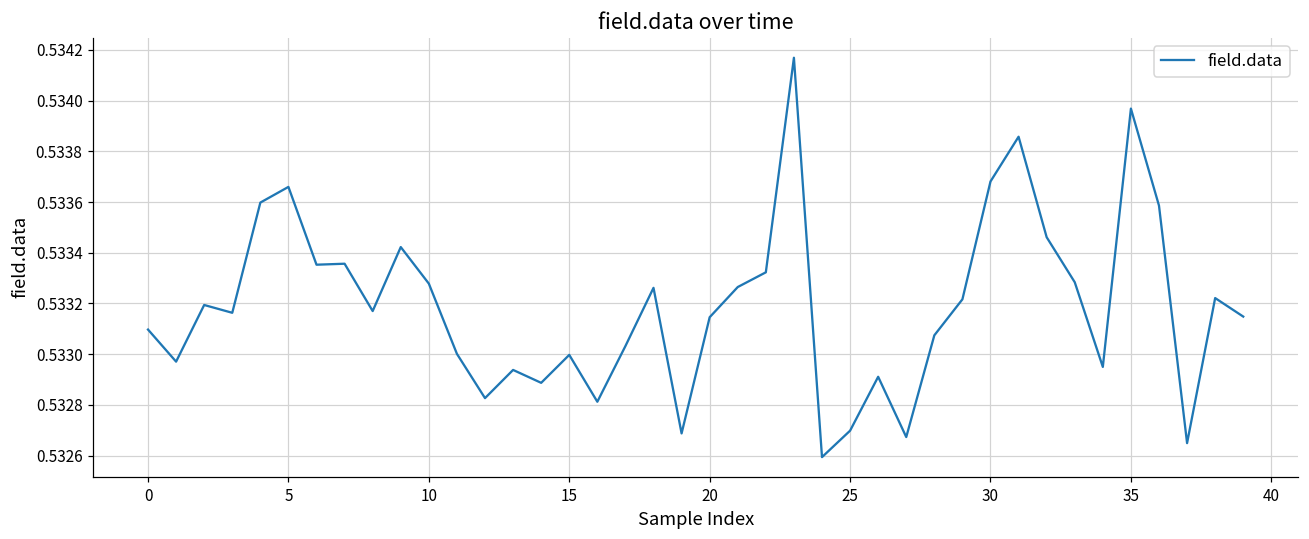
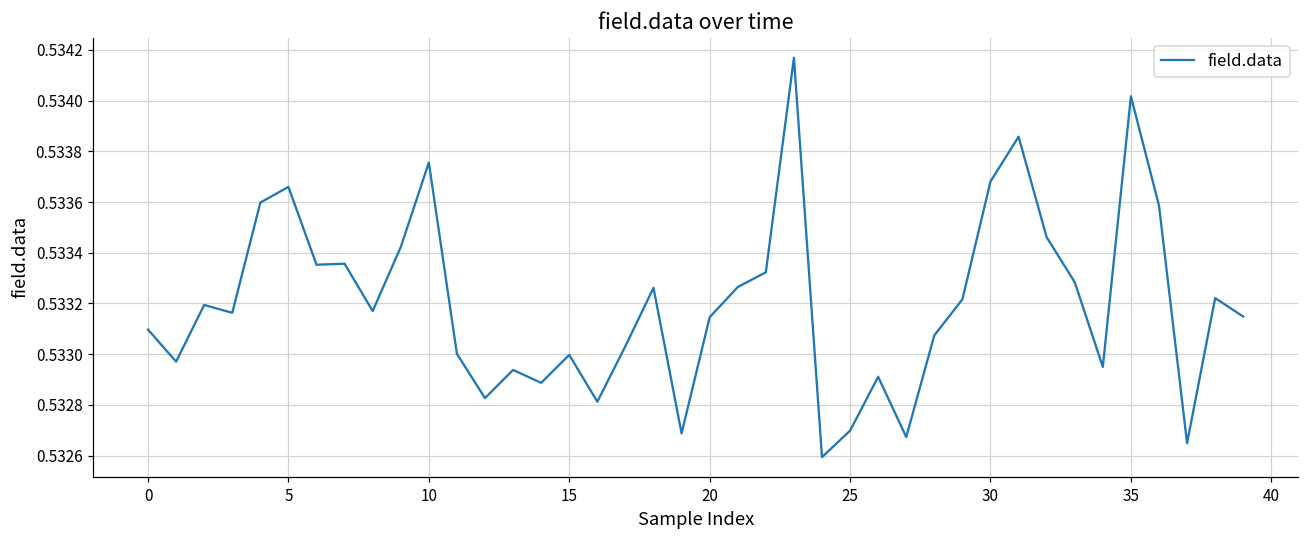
10: 0.53328 -> 0.53376
35: 0.53397 -> 0.53402
